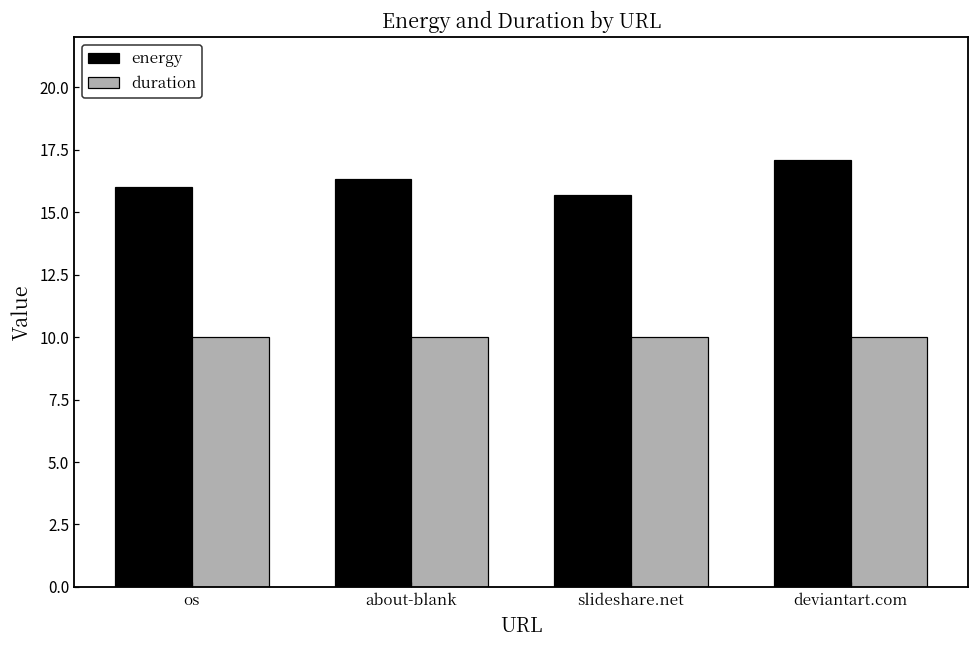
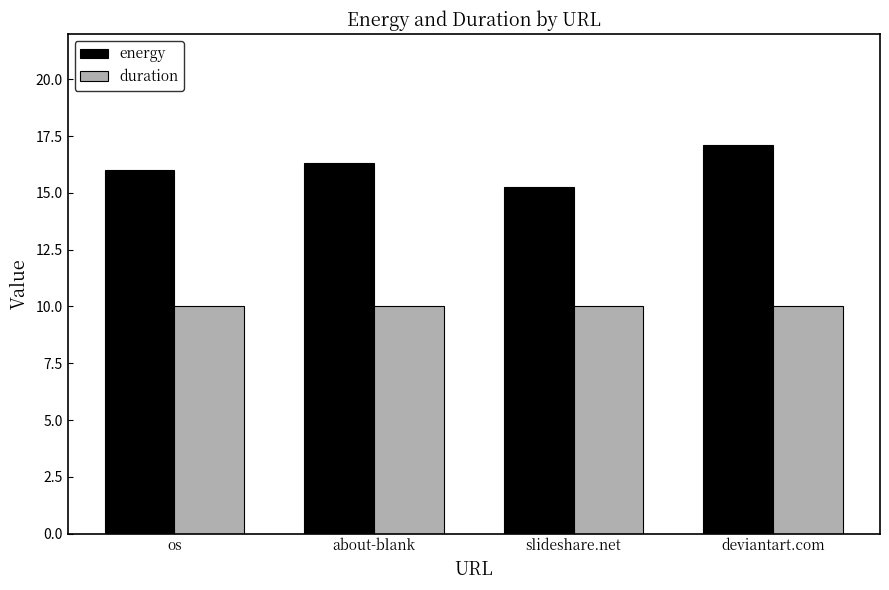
energy, slideshare.net: 15.7 -> 15.3
